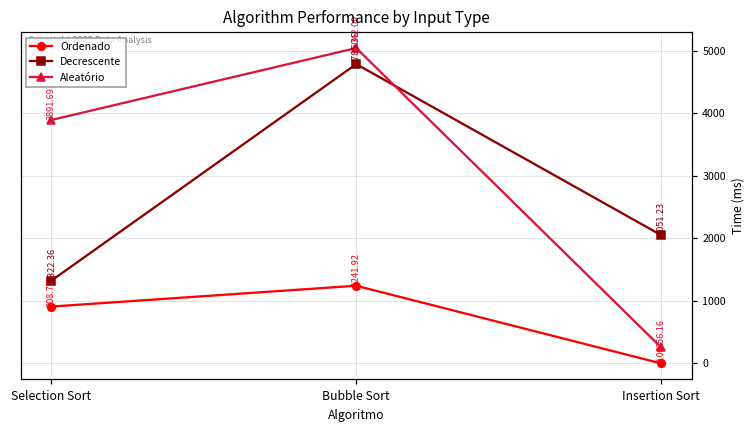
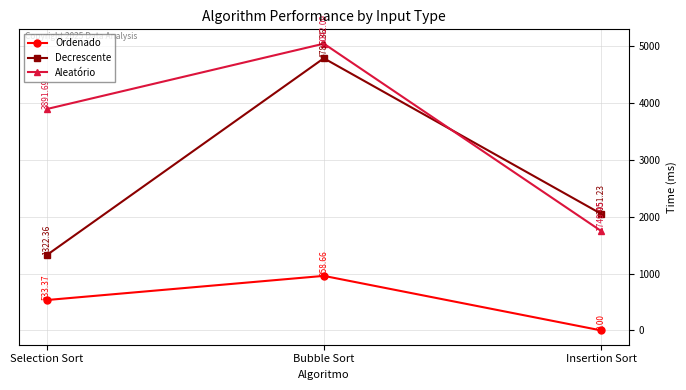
Ordenado, Selection Sort: 908.77 -> 533.37
Ordenado, Bubble Sort: 1241.92 -> 958.66
Aleatório, Insertion Sort: 256.16 -> 1749.45
